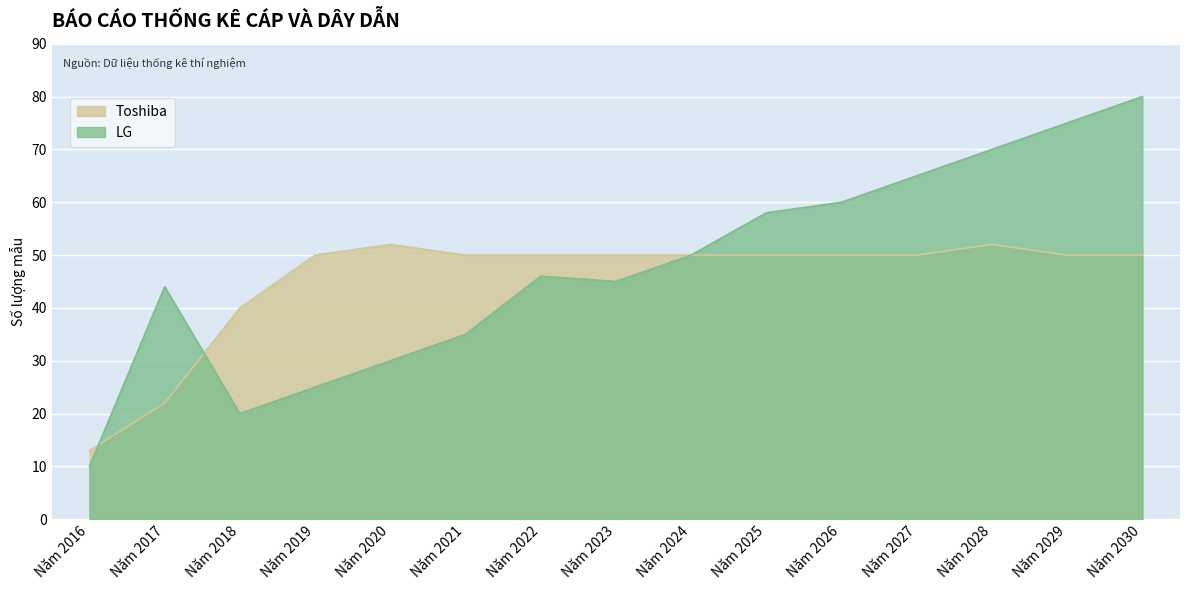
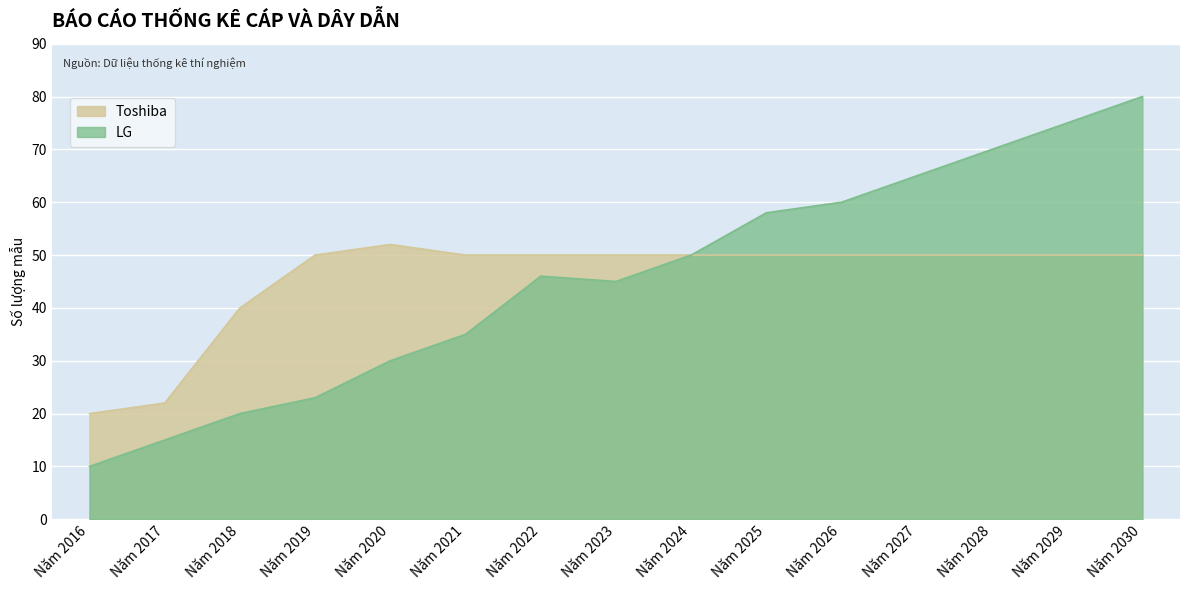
Toshiba, Năm 2016: 13 -> 20
LG, Năm 2017: 44 -> 15
LG, Năm 2019: 25 -> 23
Toshiba, Năm 2028: 52 -> 50
